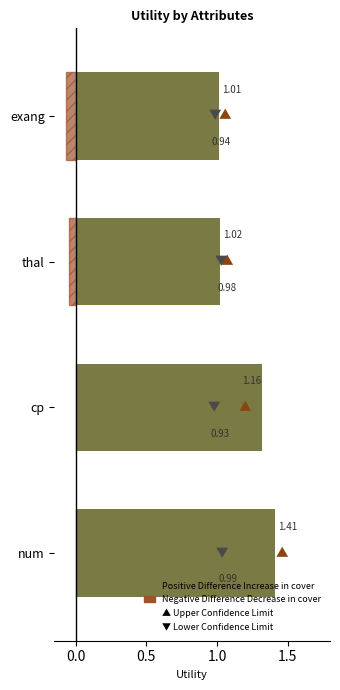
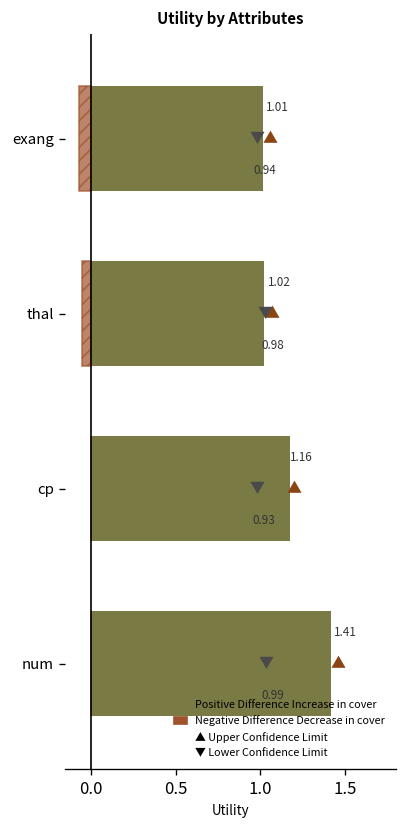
Positive Difference Increase in cover, cp: 1.32 -> 1.18
